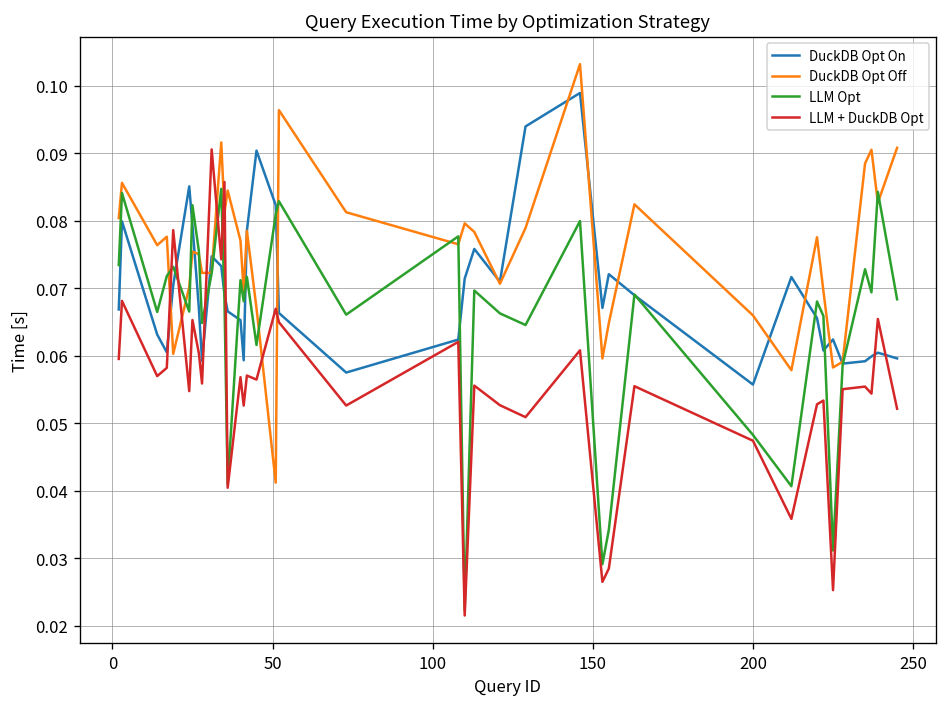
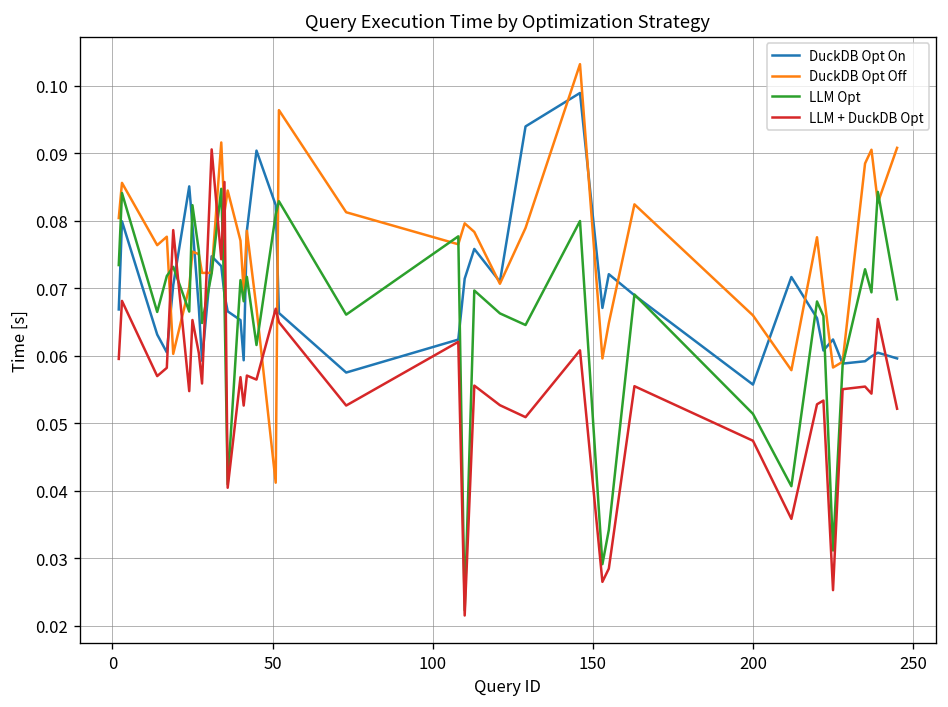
LLM Opt, 200: 0.048 -> 0.051
